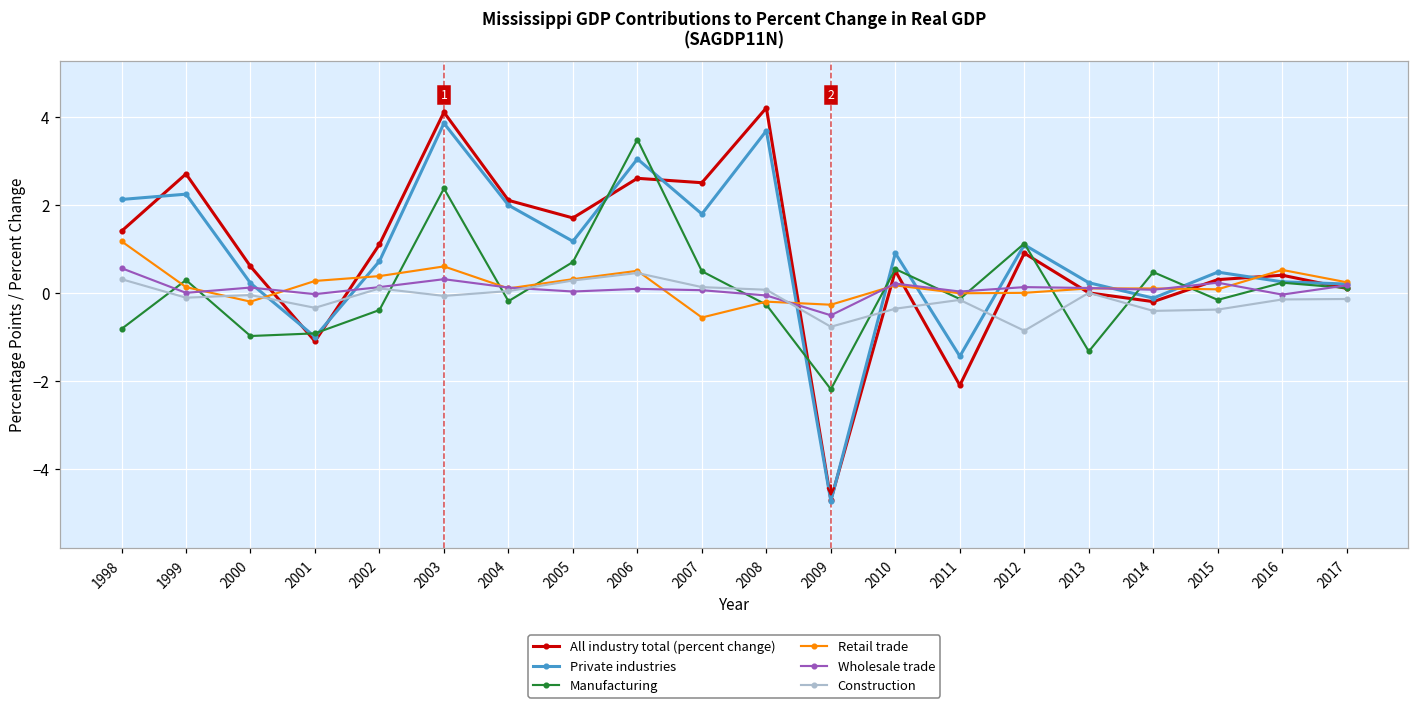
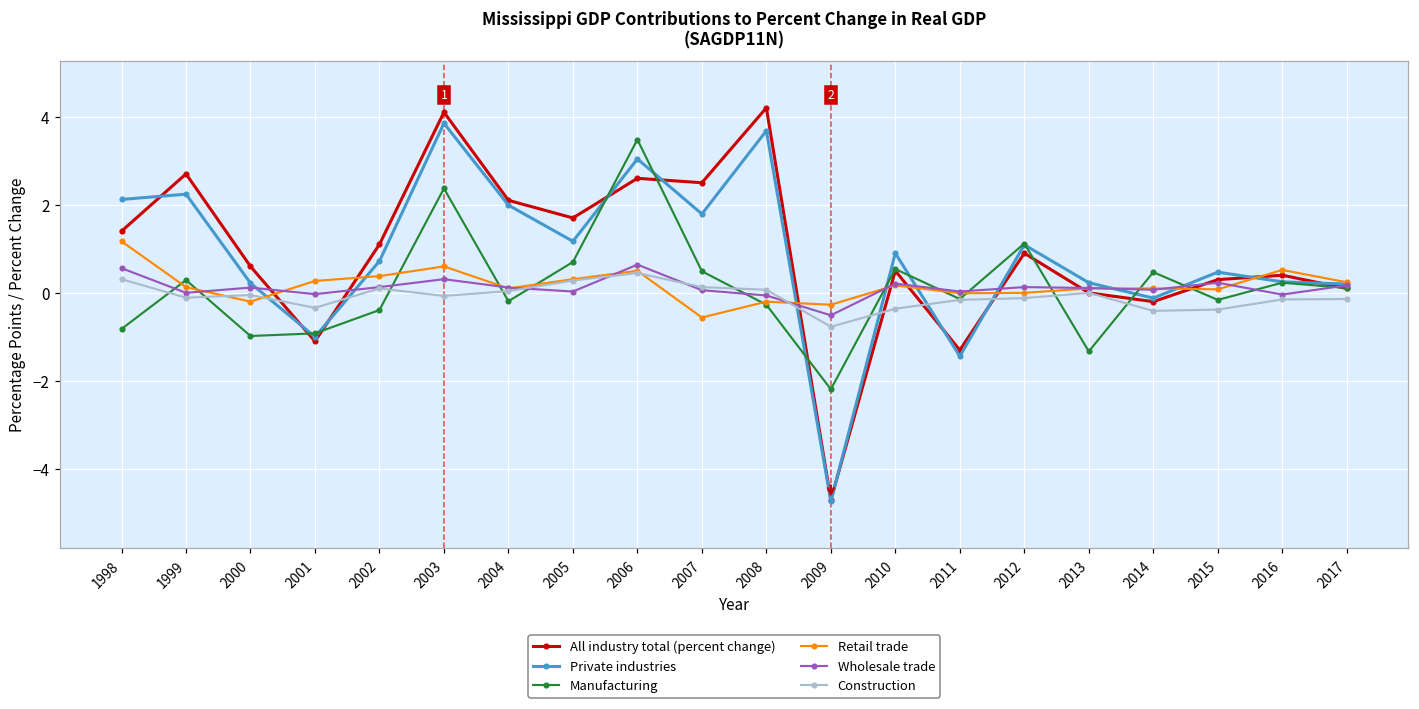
Wholesale trade, 2006: 0.1 -> 0.6
All industry total (percent change), 2011: -2.1 -> -1.3
Construction, 2012: -0.9 -> -0.1
